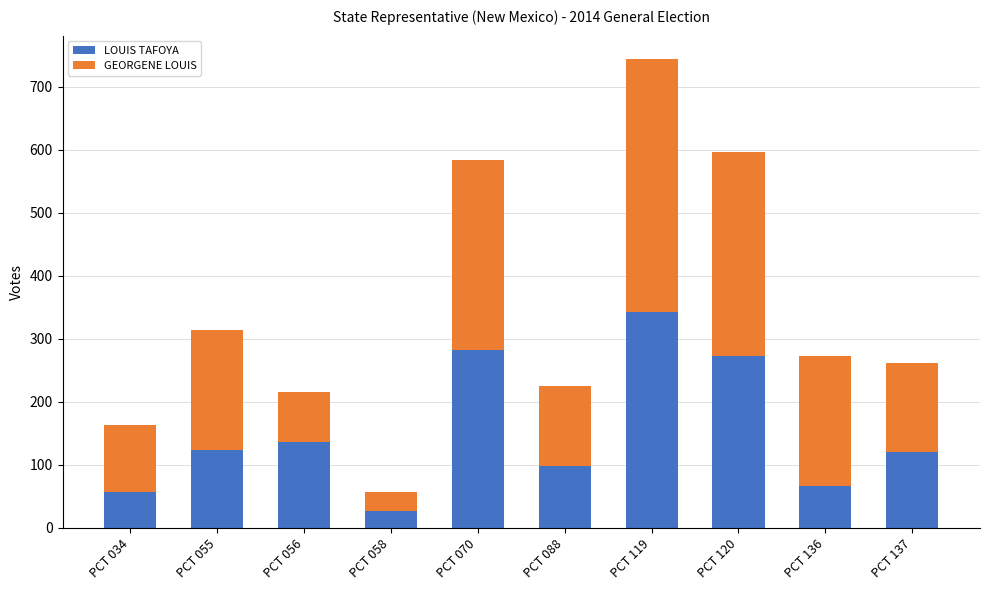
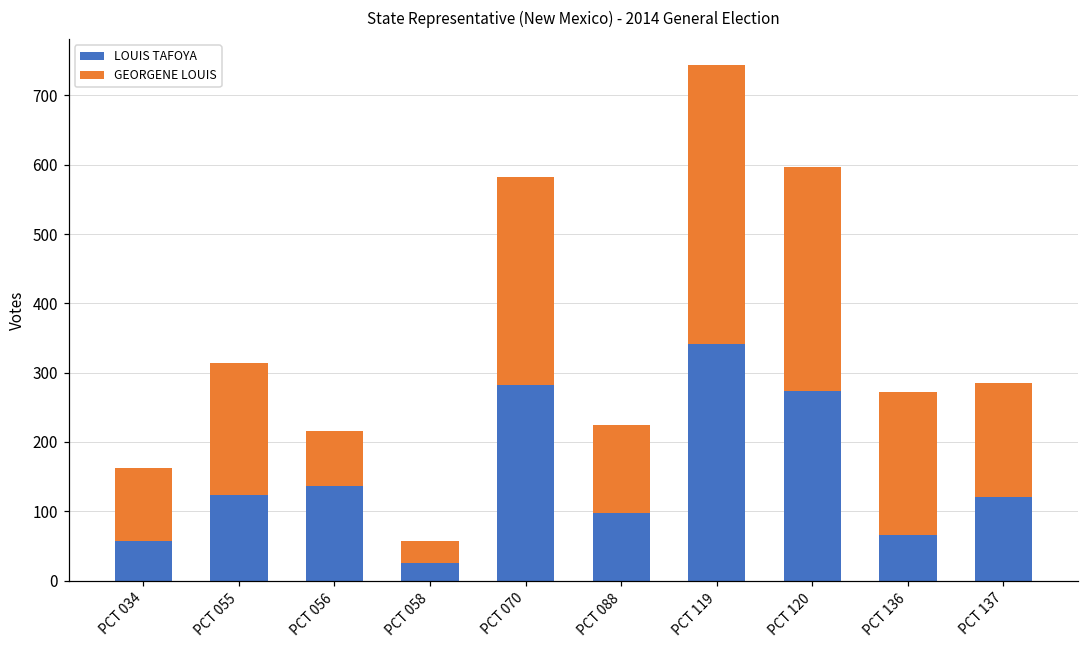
GEORGENE LOUIS, PCT 137: 140 -> 170
